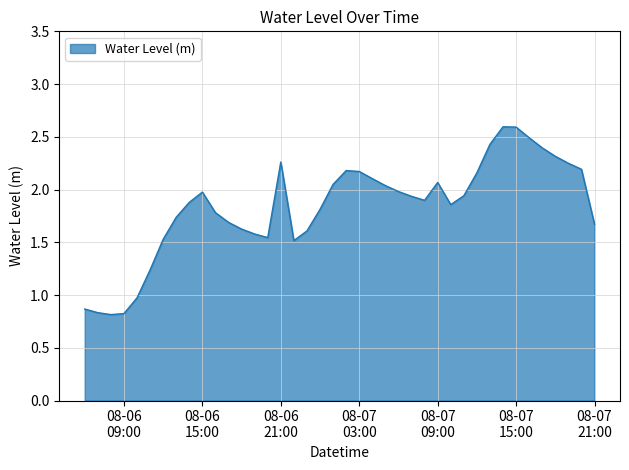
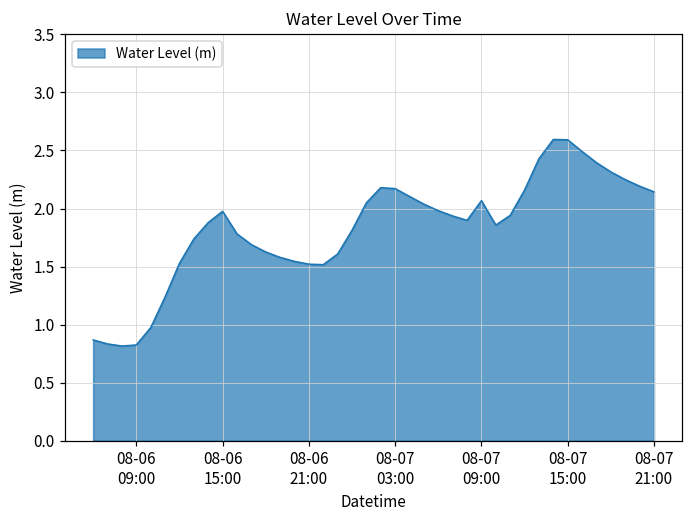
08-06 21:00: 2.26 -> 1.52
08-07 21:00: 1.67 -> 2.14
